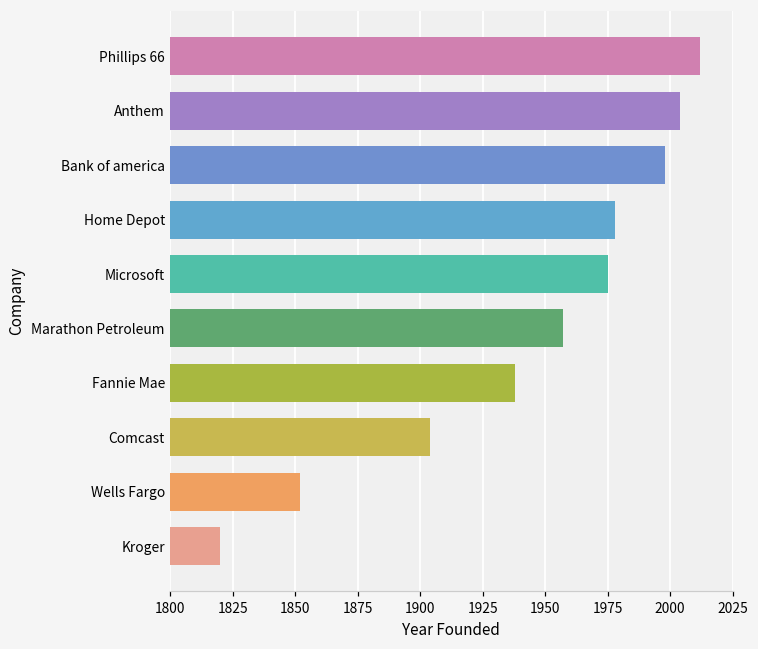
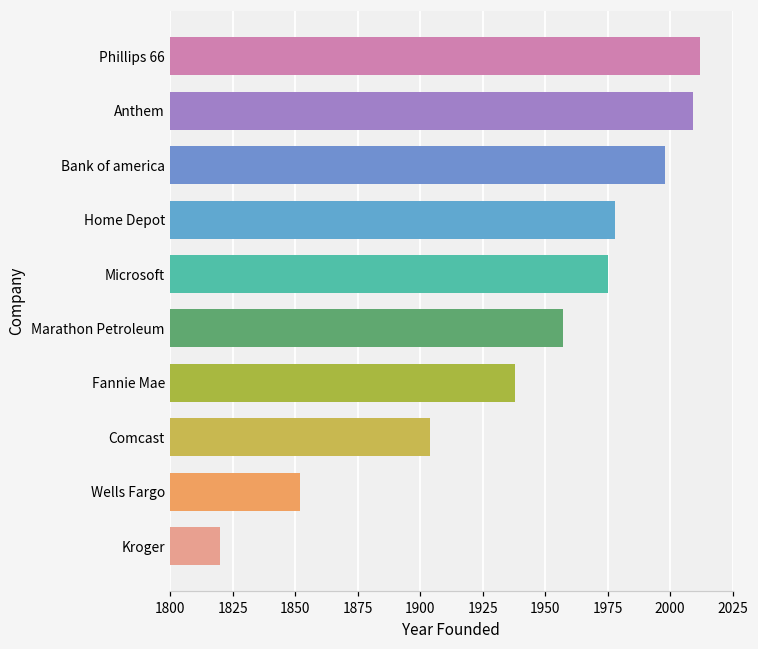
Anthem: 2004 -> 2009
